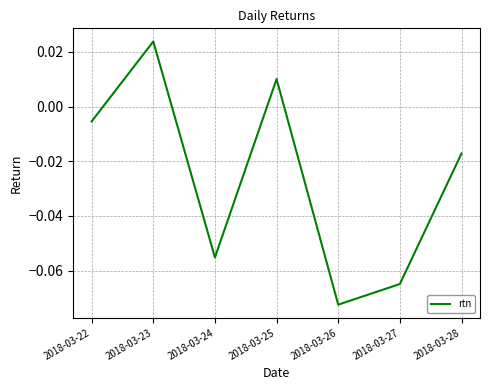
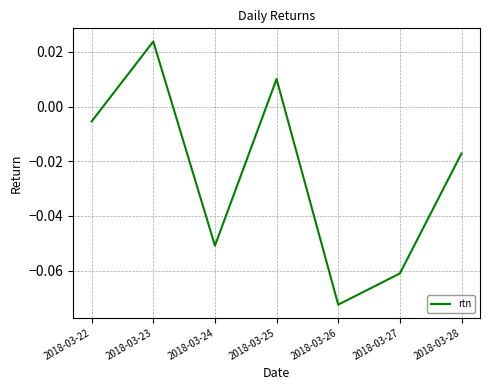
2018-03-24: -0.055 -> -0.051
2018-03-27: -0.065 -> -0.061
